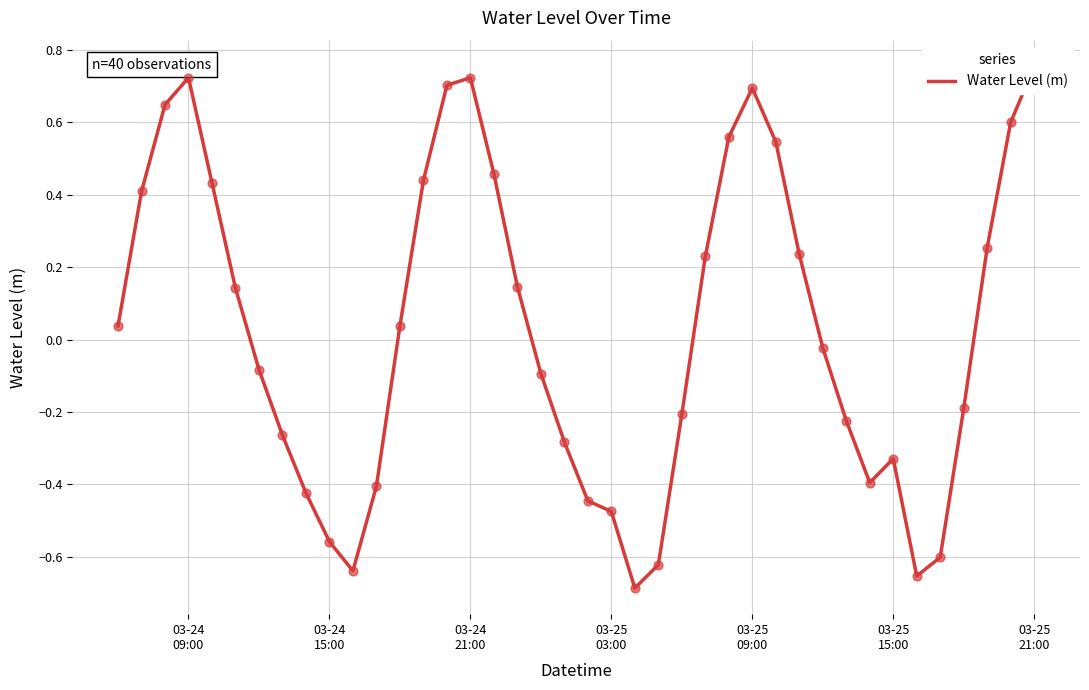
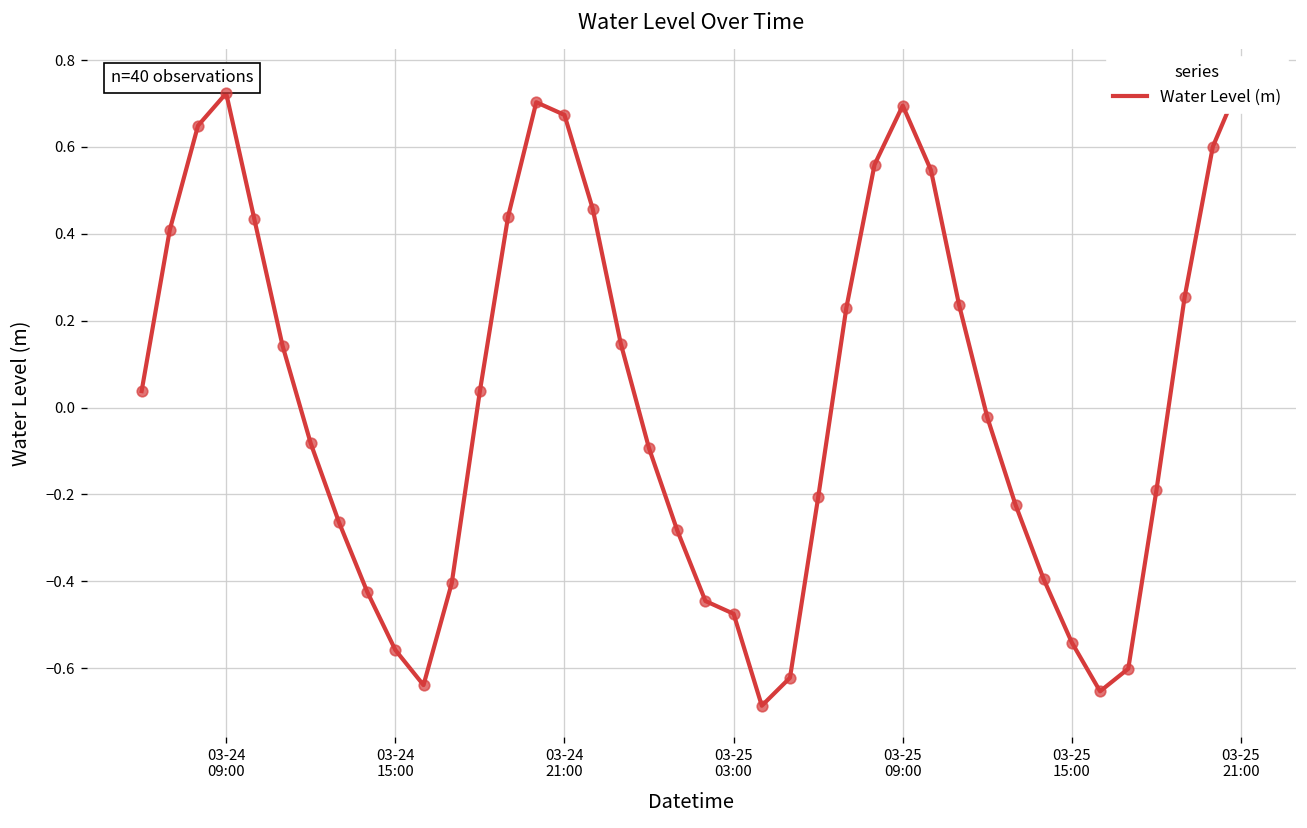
03-24 21:00: 0.72 -> 0.67
03-25 15:00: -0.33 -> -0.54
